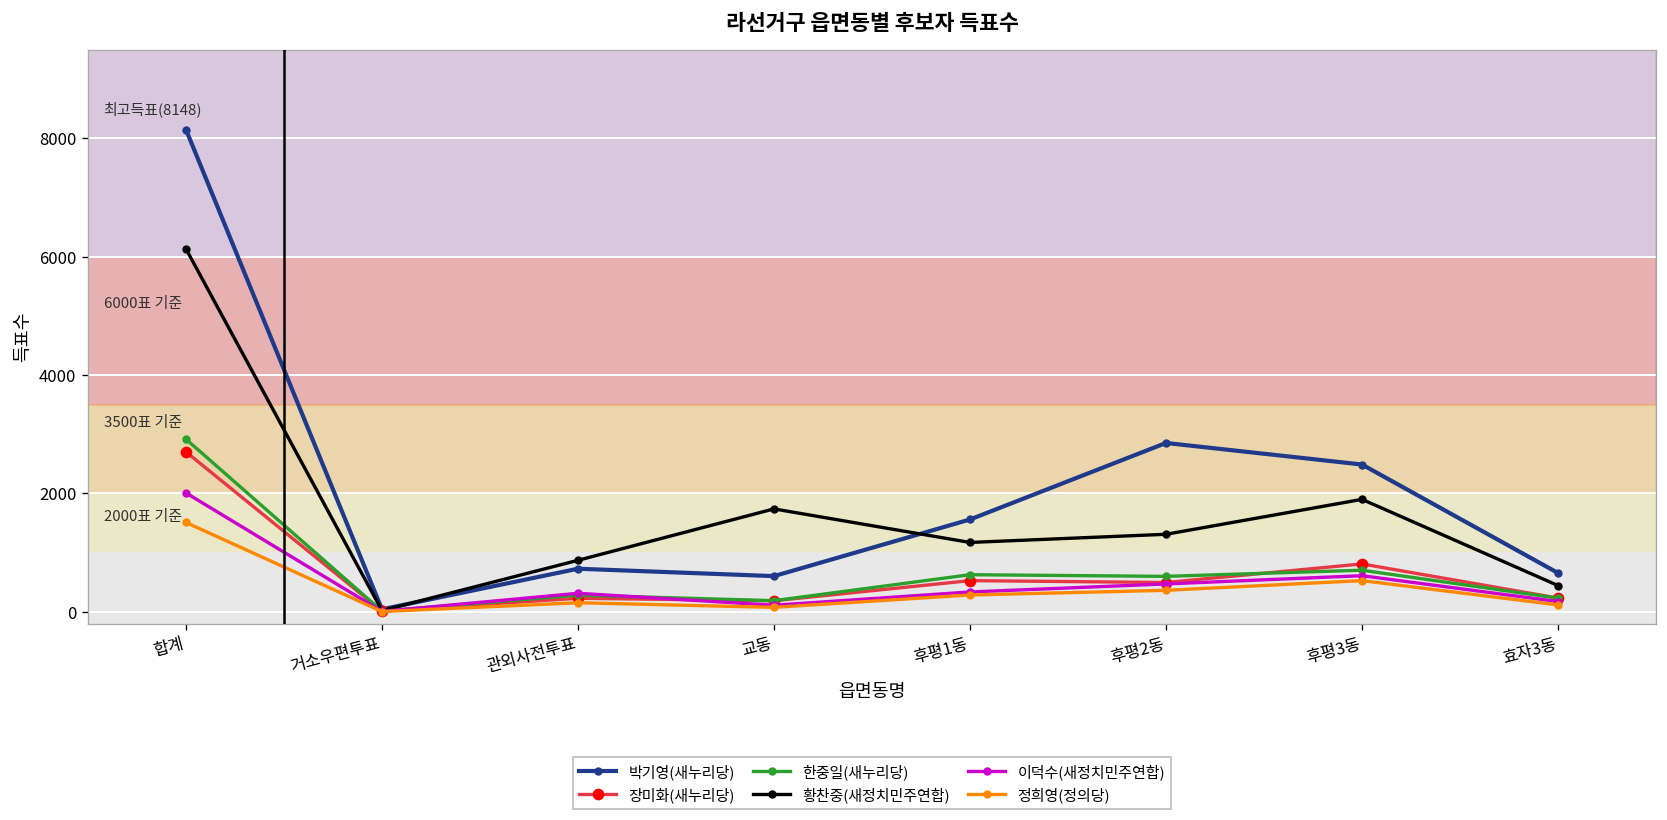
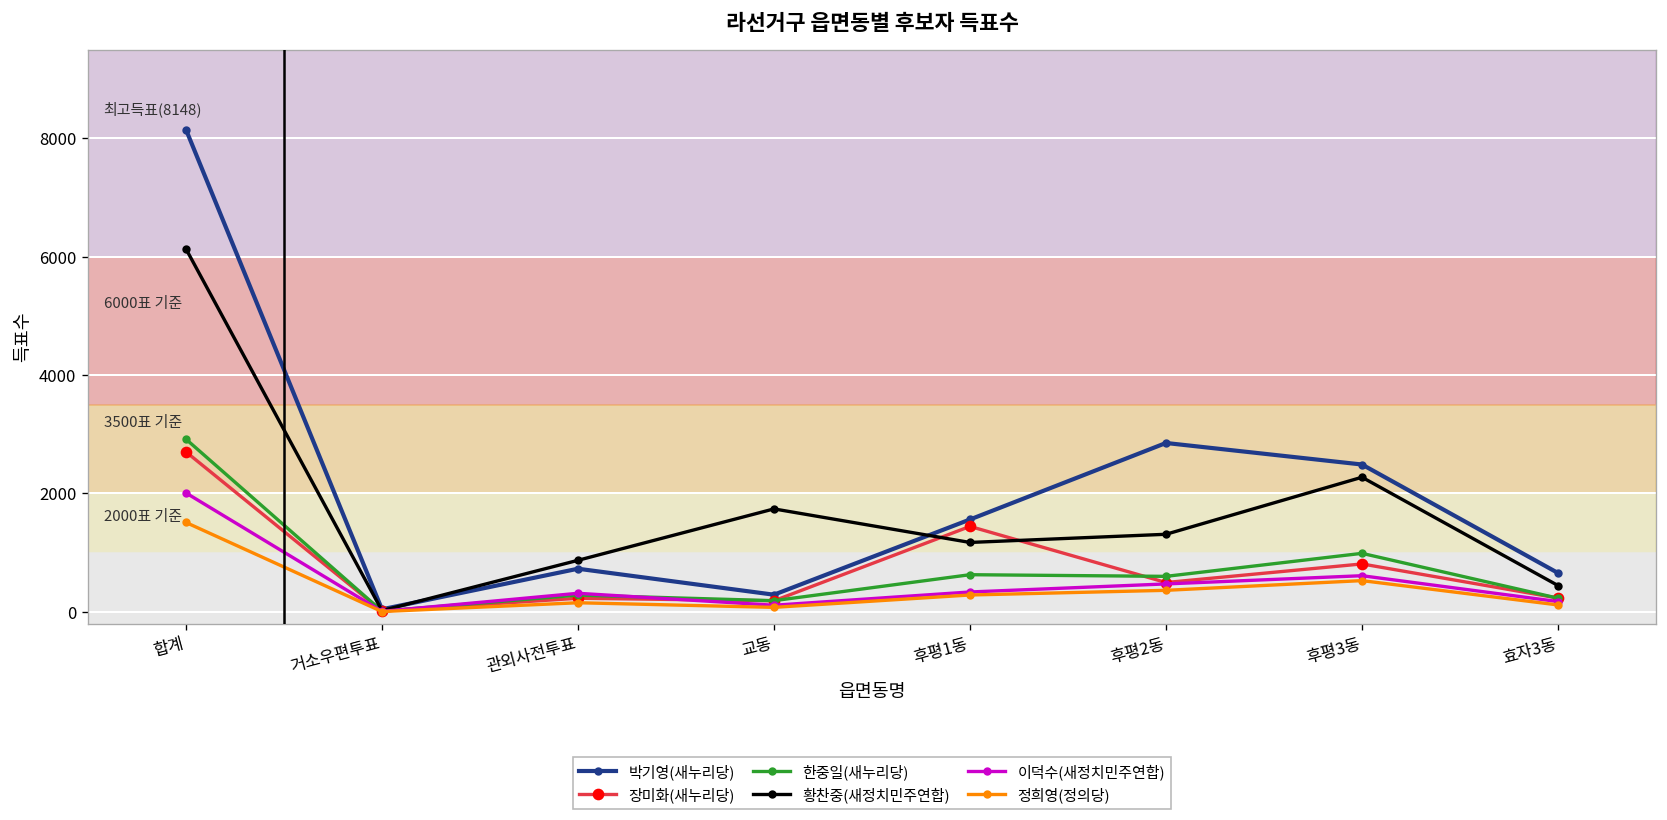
박기영(새누리당), 교동: 600 -> 300
장미화(새누리당), 후평1동: 500 -> 1400
한중일(새누리당), 후평3동: 700 -> 1000
황찬중(새정치민주연합), 후평3동: 1900 -> 2300
